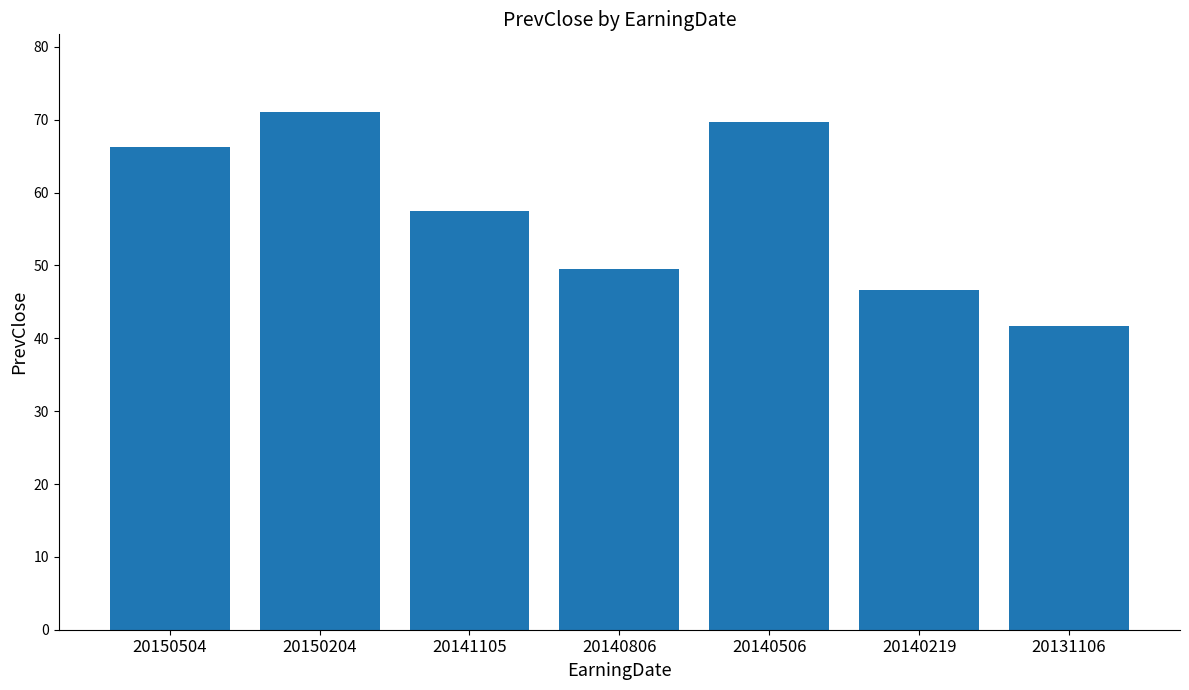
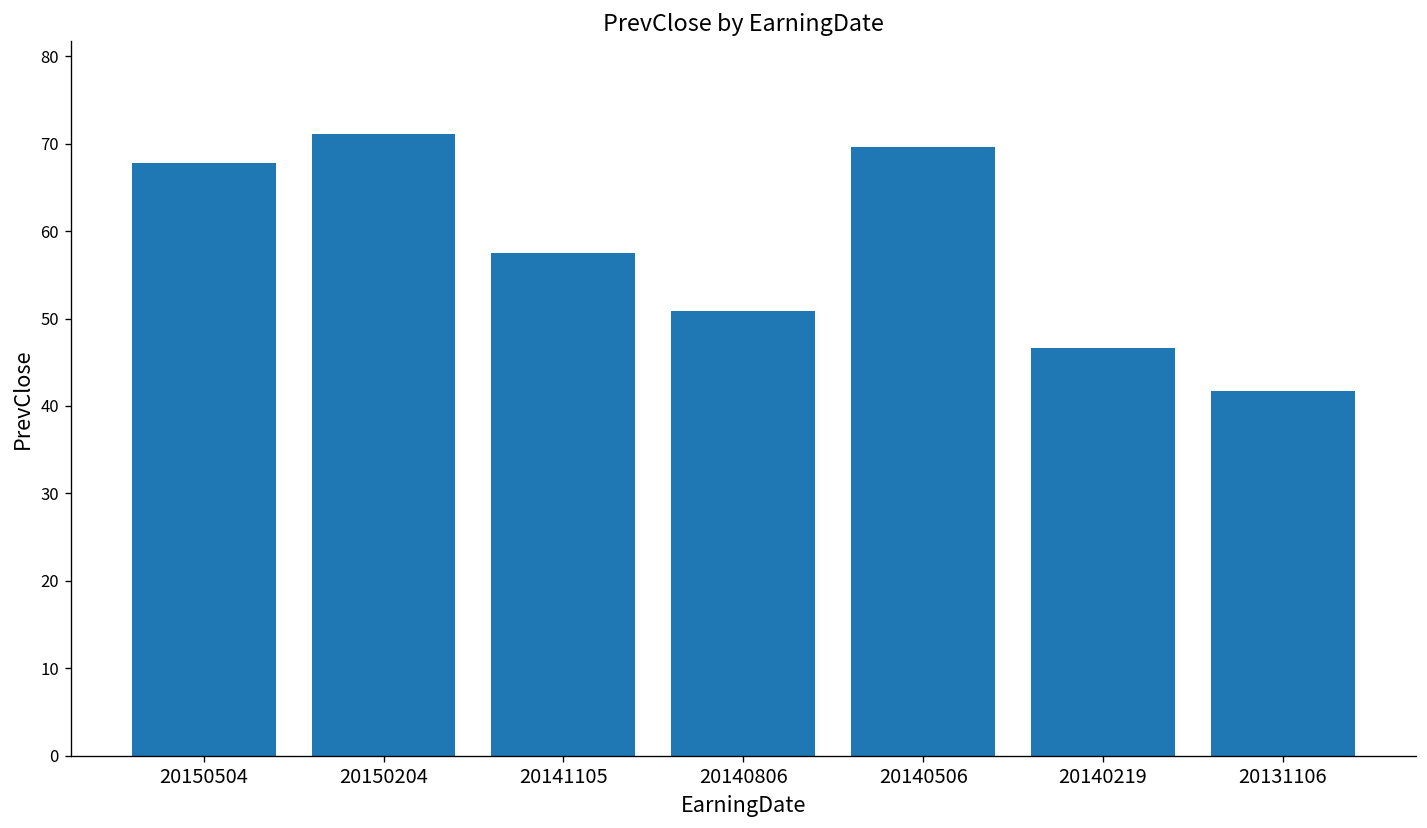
20150504: 66 -> 68
20140806: 50 -> 51
